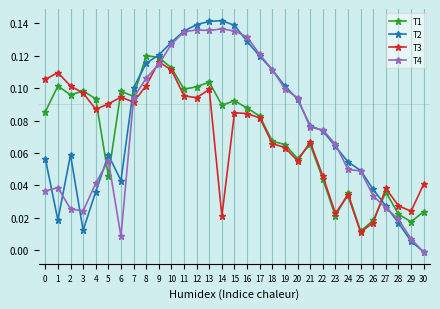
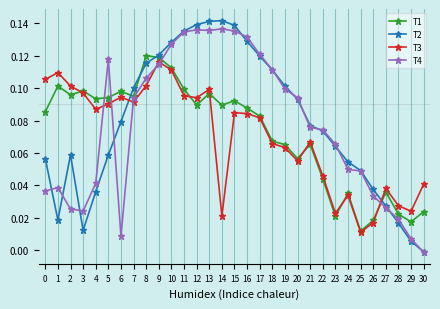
T1, 5: 0.046 -> 0.094
T4, 5: 0.055 -> 0.118
T2, 6: 0.043 -> 0.079
T1, 12: 0.101 -> 0.090
T1, 13: 0.104 -> 0.097
